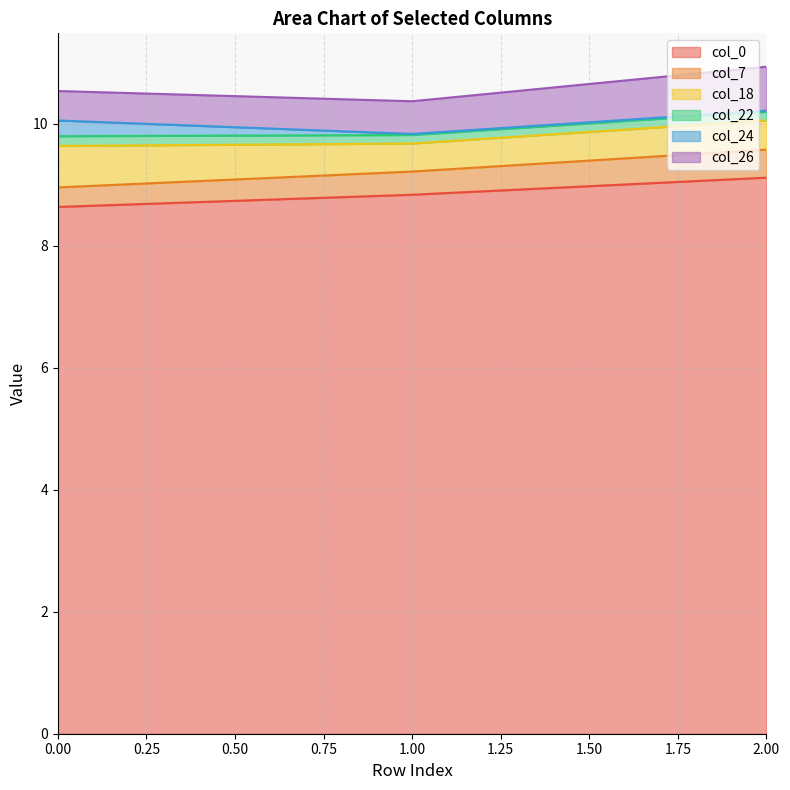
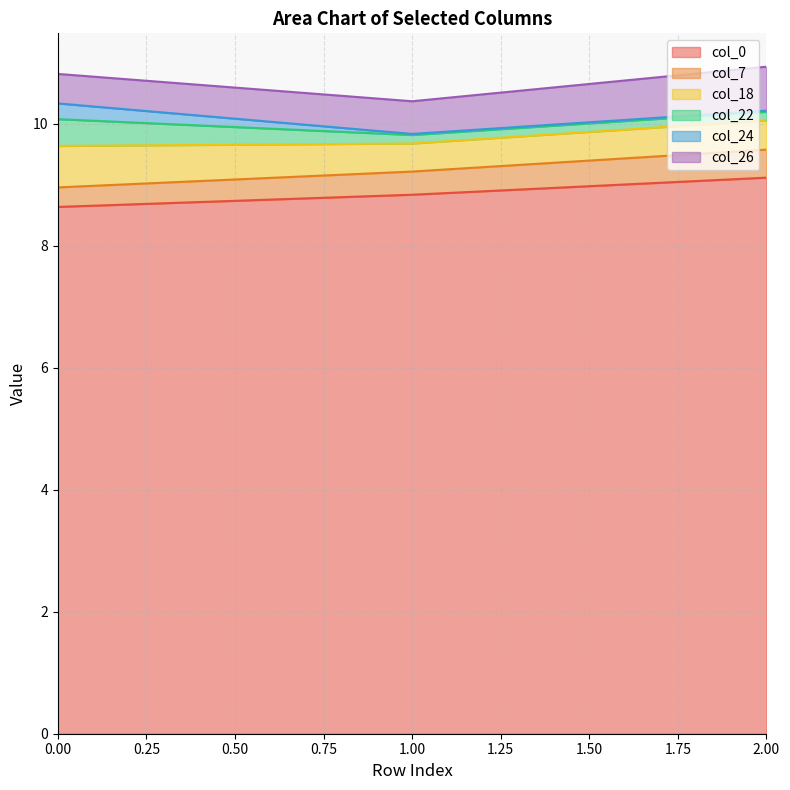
col_22, 0.00: 0.2 -> 0.4
